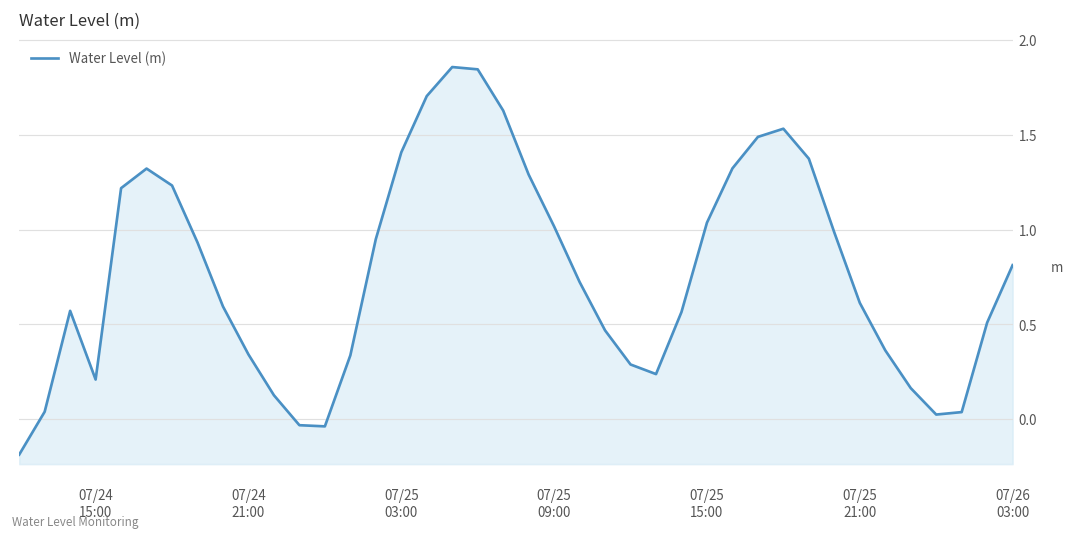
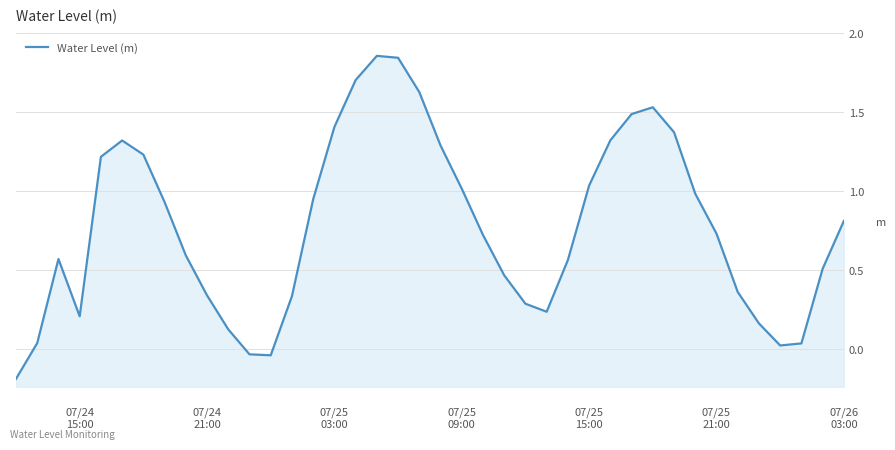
07/25 21:00: 0.61 -> 0.73
